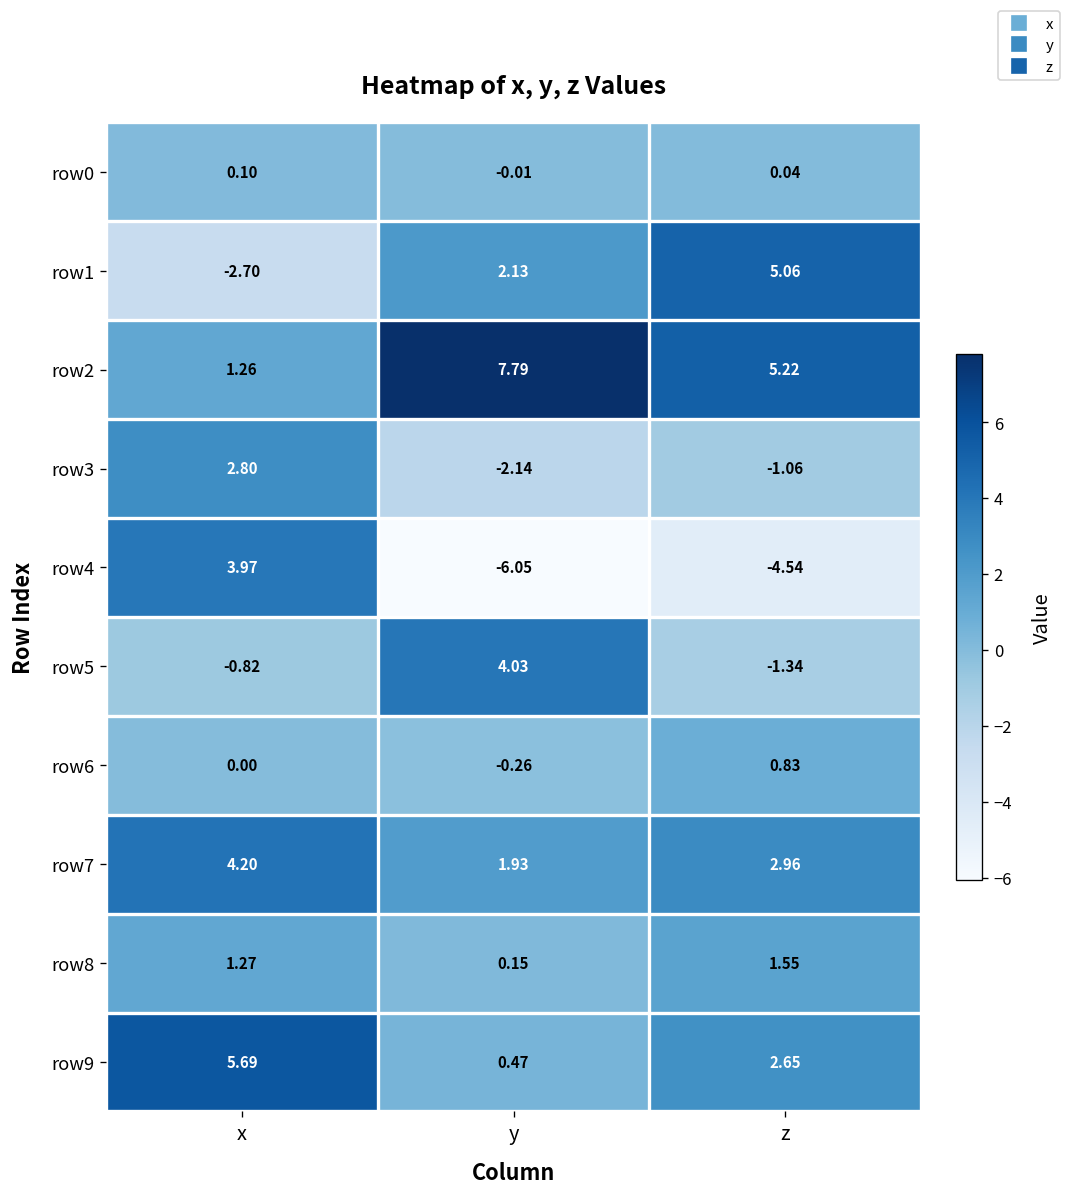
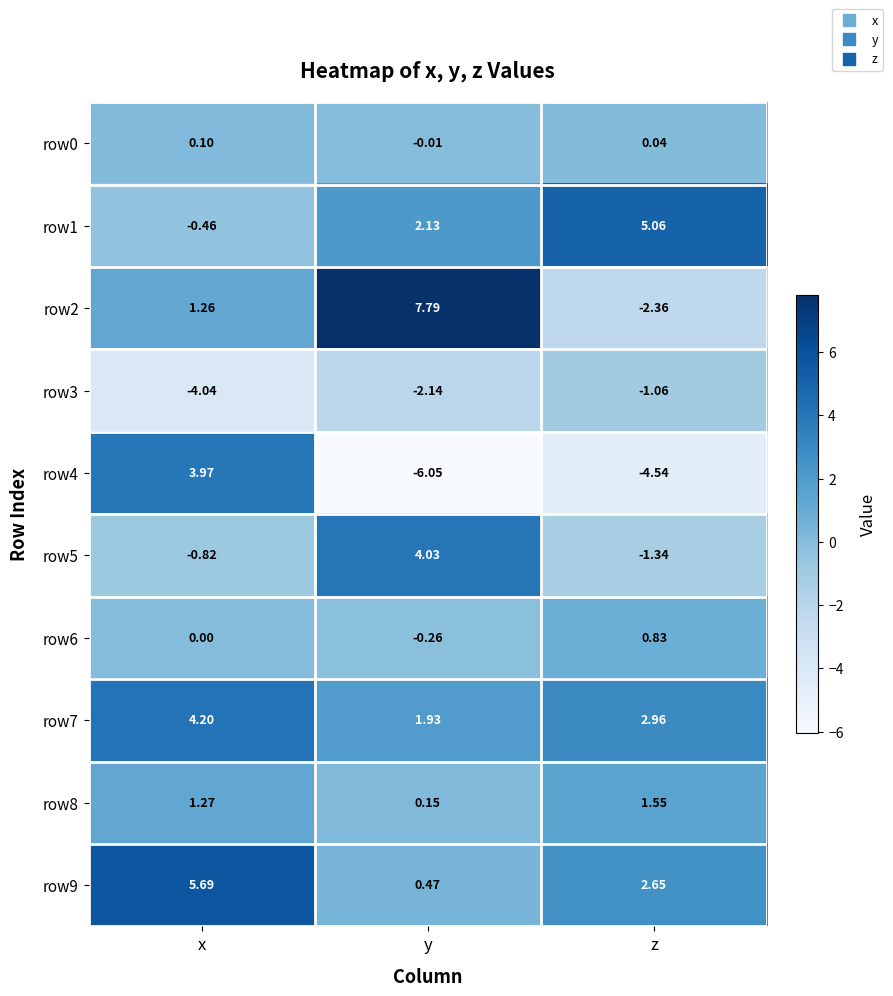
row1, x: -2.70 -> -0.46
row2, z: 5.22 -> -2.36
row3, x: 2.80 -> -4.04
